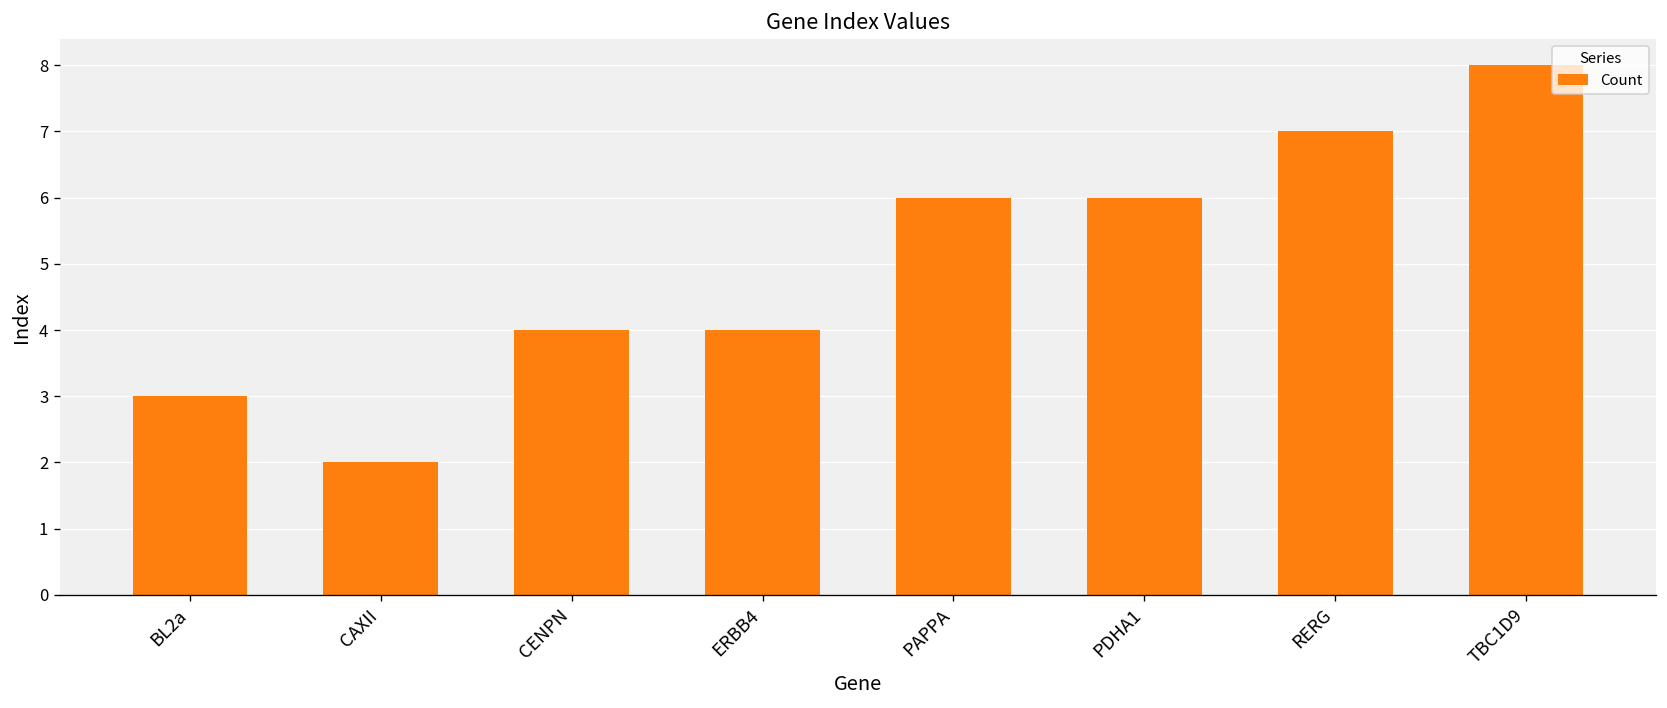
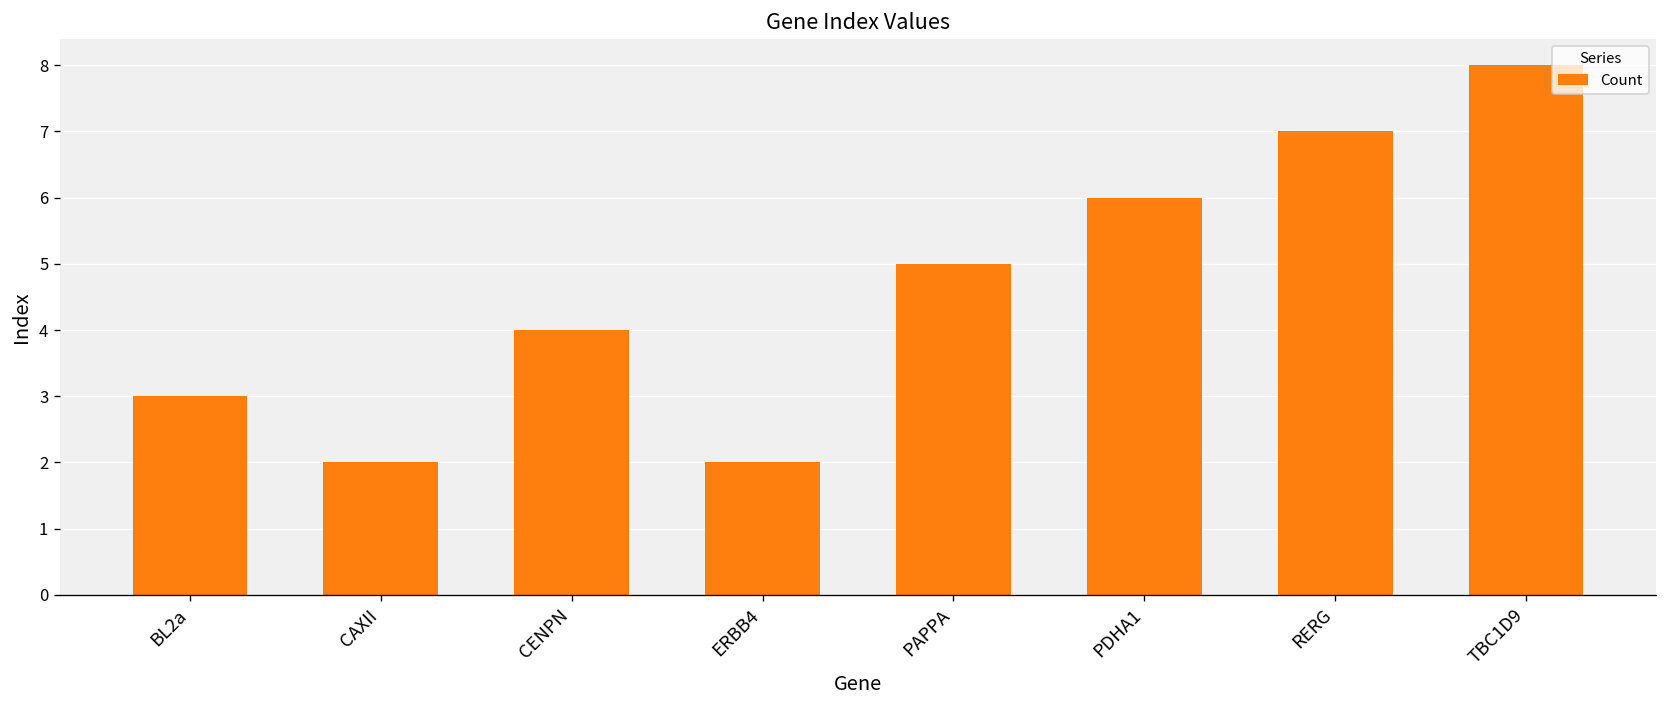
ERBB4: 4 -> 2
PAPPA: 6 -> 5
